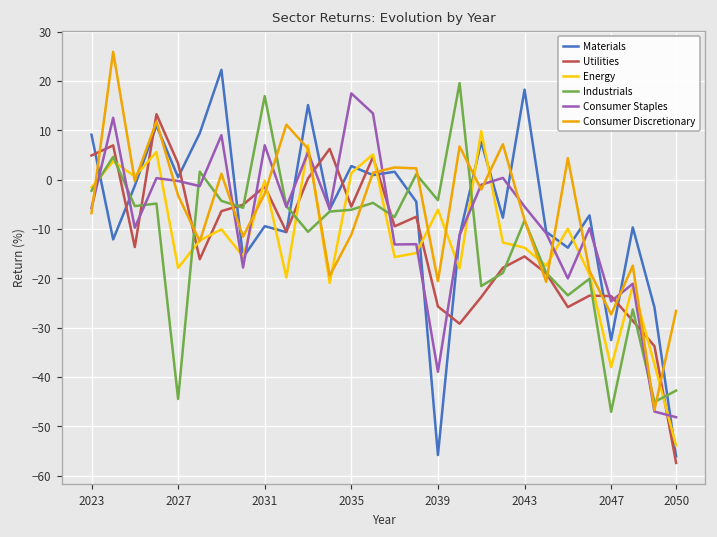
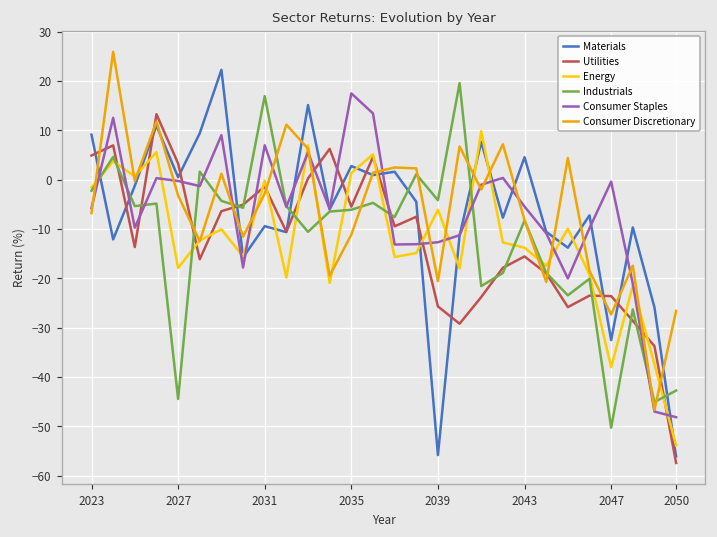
Consumer Staples, 2039: -39 -> -13
Materials, 2043: 18 -> 5
Industrials, 2047: -47 -> -50
Consumer Staples, 2047: -25 -> 0
